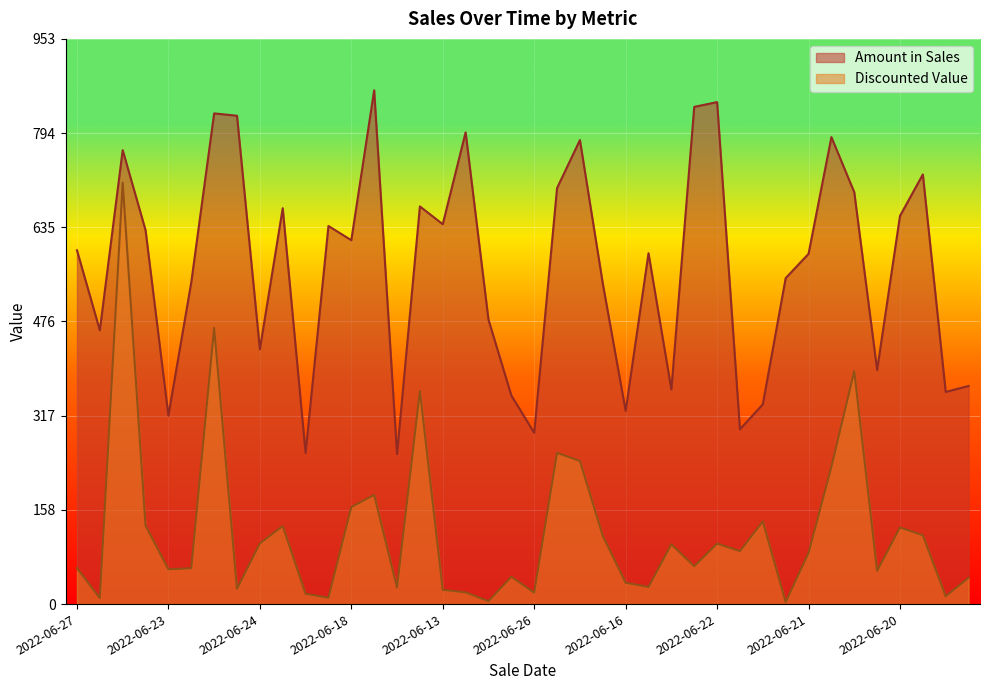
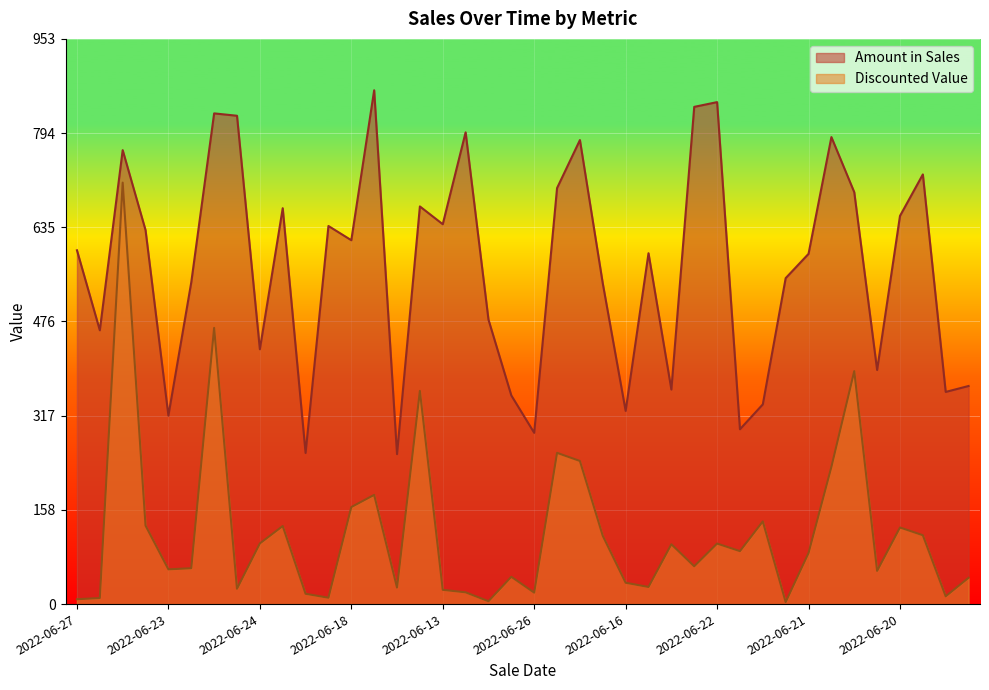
Discounted Value, 2022-06-27: 60 -> 10
